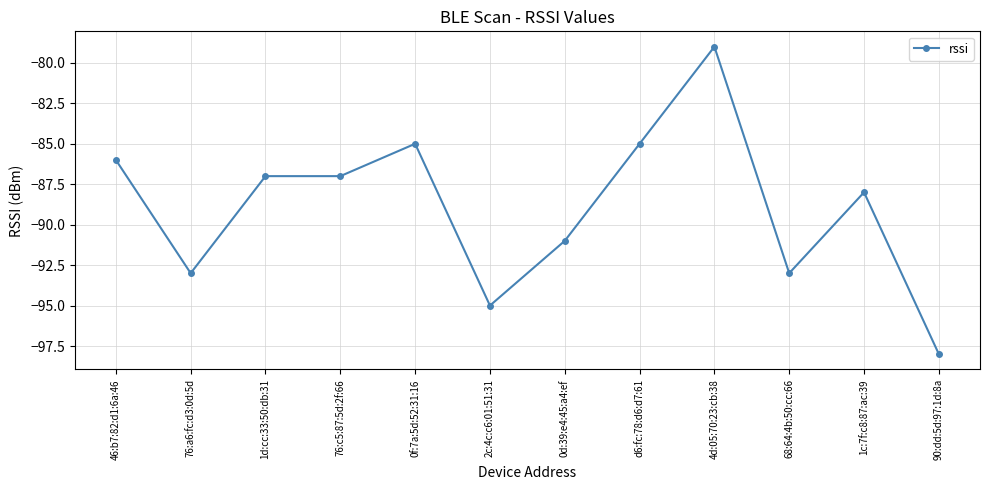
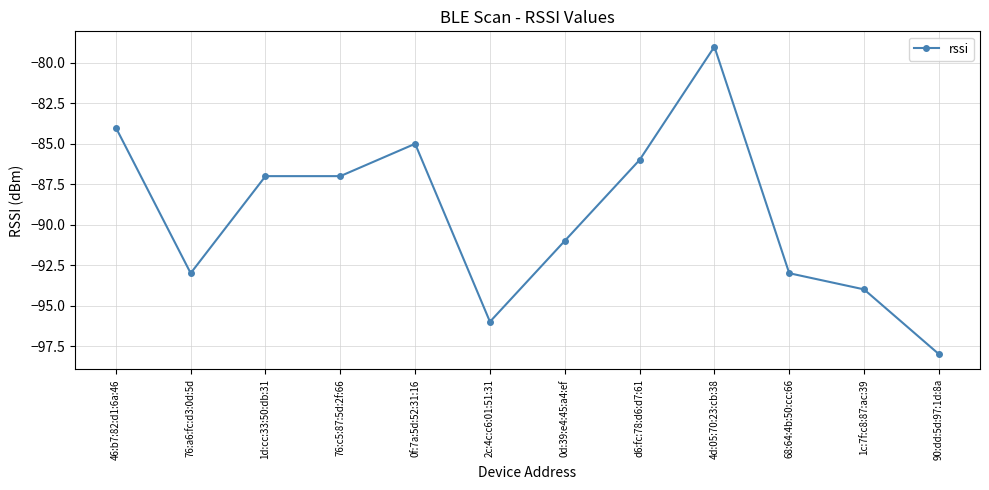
46:b7:82:d1:6a:46: -86 -> -84
2c:4c:c6:01:51:31: -95 -> -96
d6:fc:78:d6:d7:61: -85 -> -86
1c:7f:c8:87:ac:39: -88 -> -94
